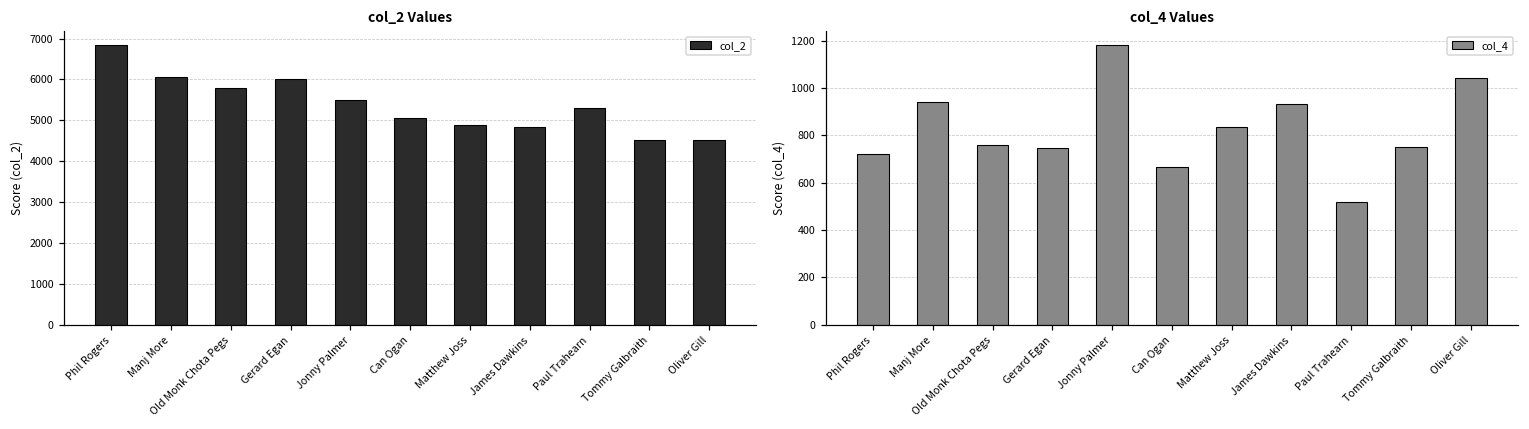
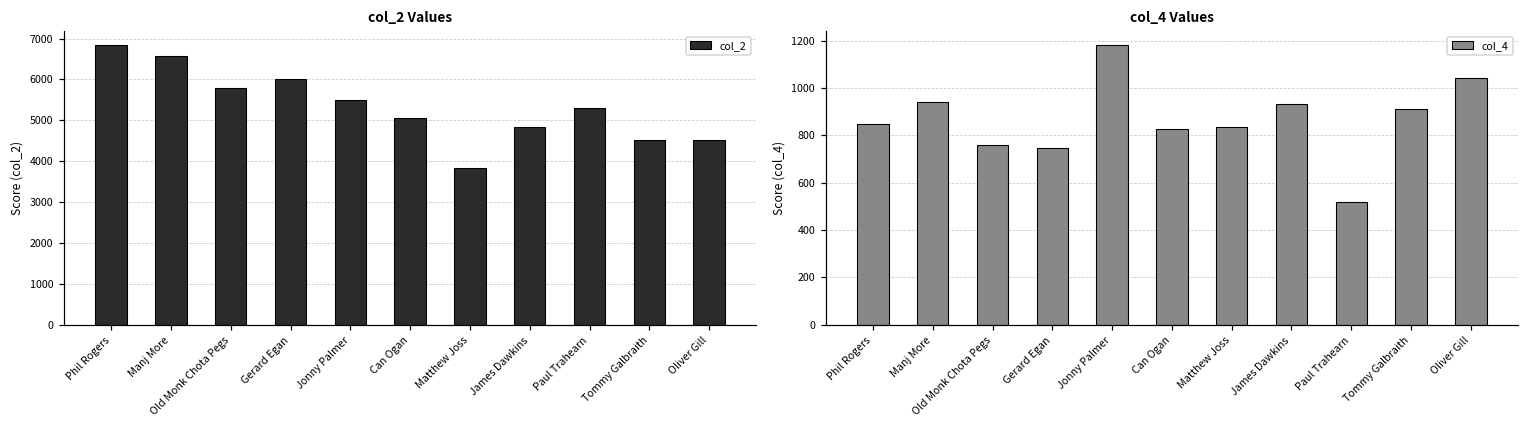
col_2 Values, Manj More: 6100 -> 6600
col_2 Values, Matthew Joss: 4900 -> 3800
col_4 Values, Phil Rogers: 720 -> 850
col_4 Values, Can Ogan: 660 -> 830
col_4 Values, Tommy Galbraith: 750 -> 910
